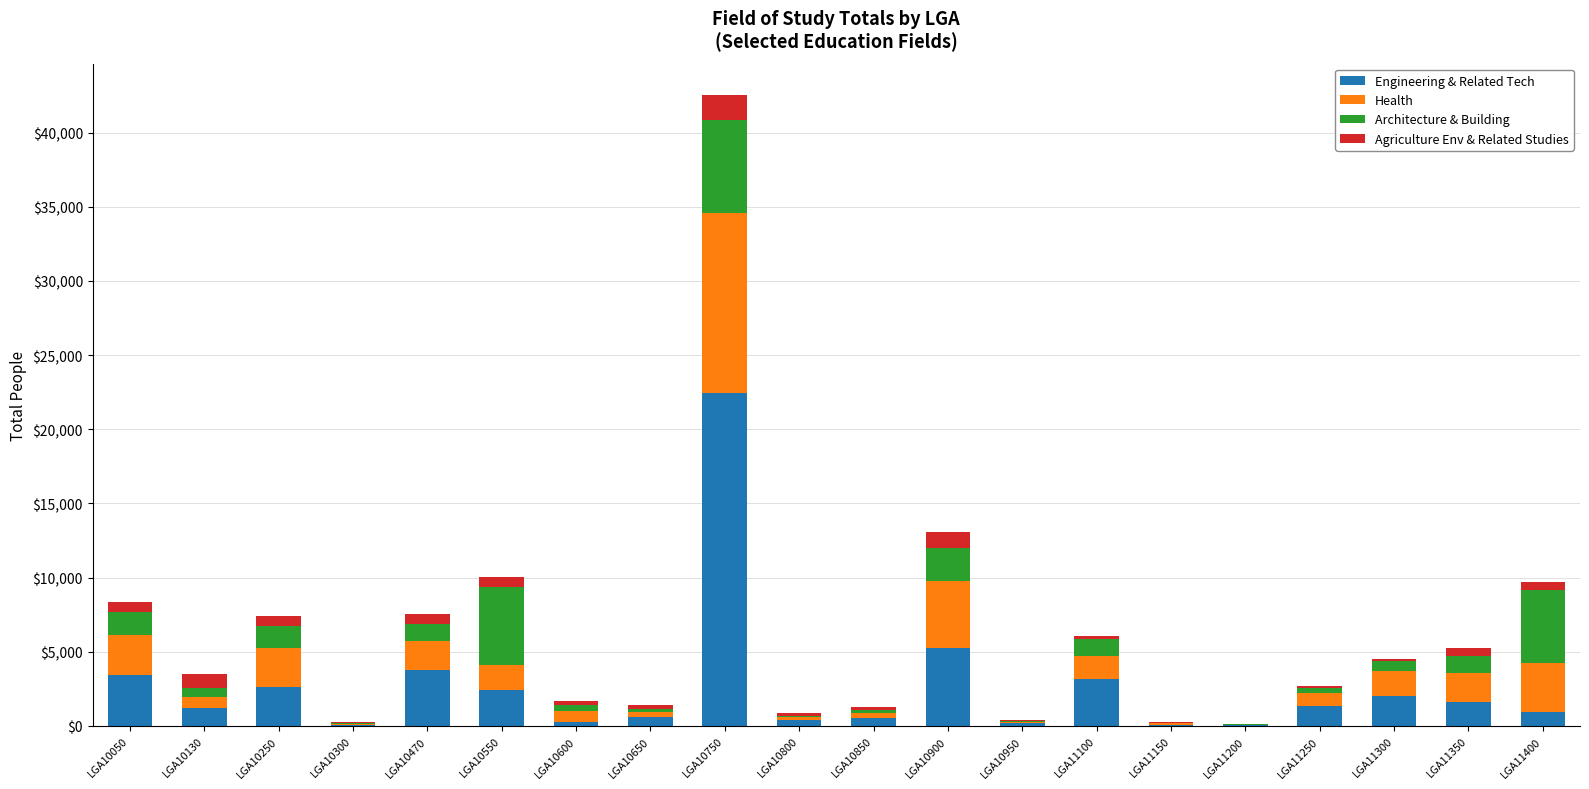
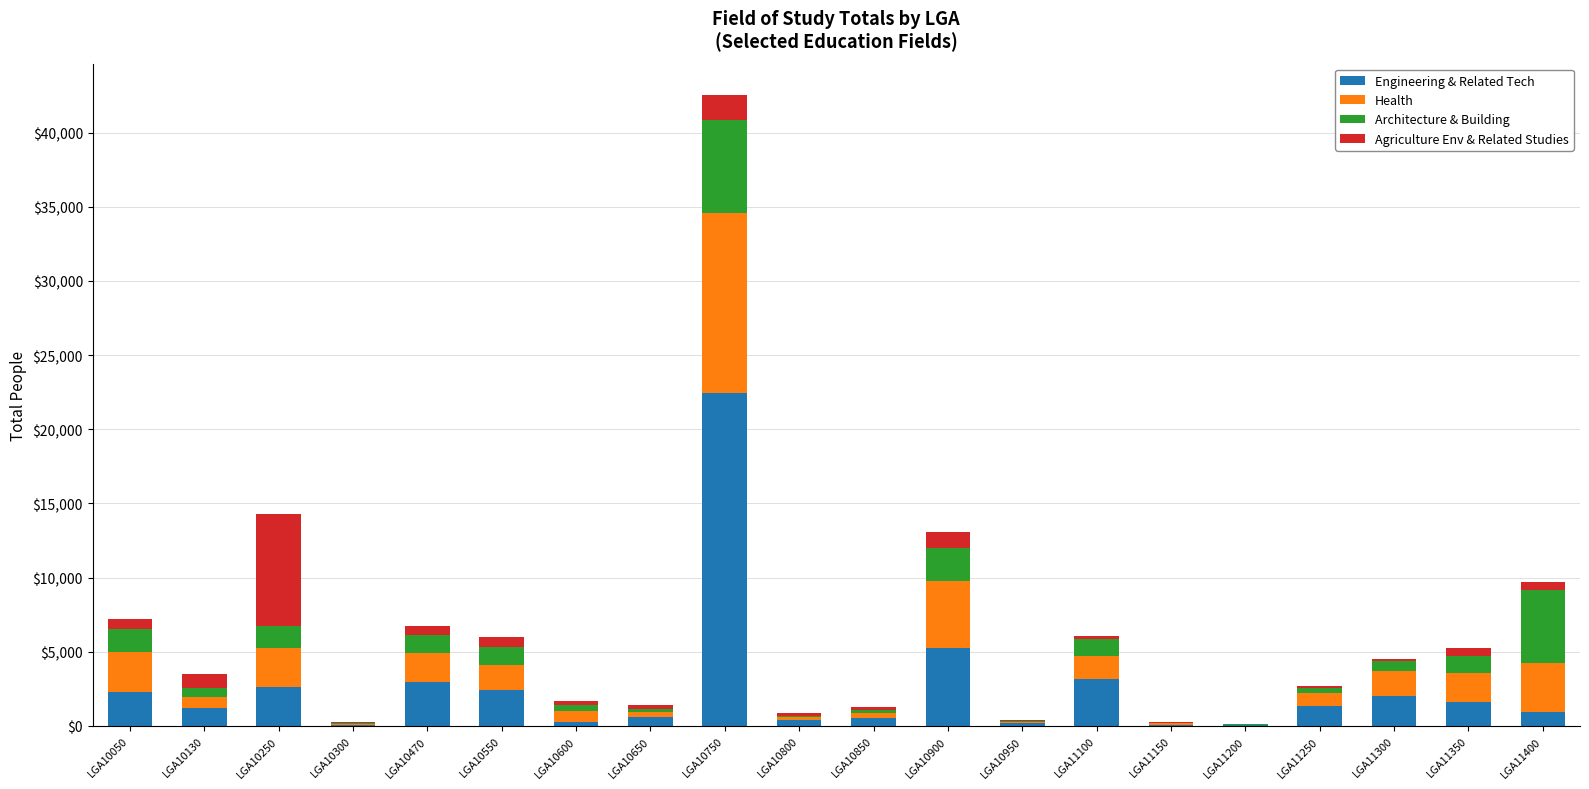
Engineering & Related Tech, LGA10050: $3,400 -> $2,300
Agriculture Env & Related Studies, LGA10250: $700 -> $7,600
Engineering & Related Tech, LGA10470: $3,700 -> $3,000
Architecture & Building, LGA10550: $5,300 -> $1,200
